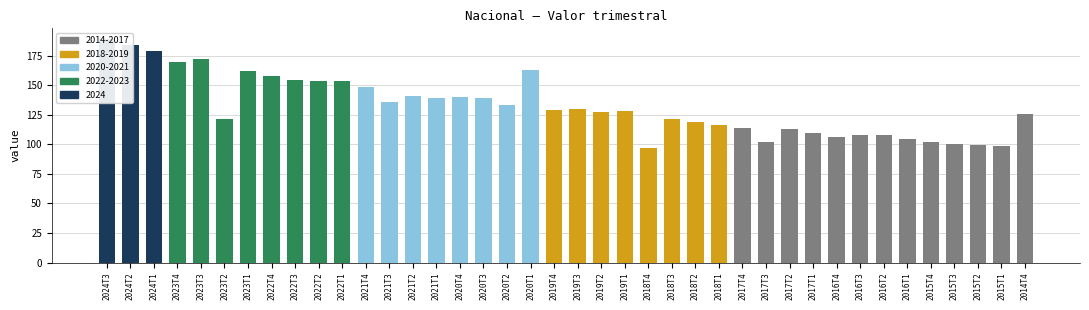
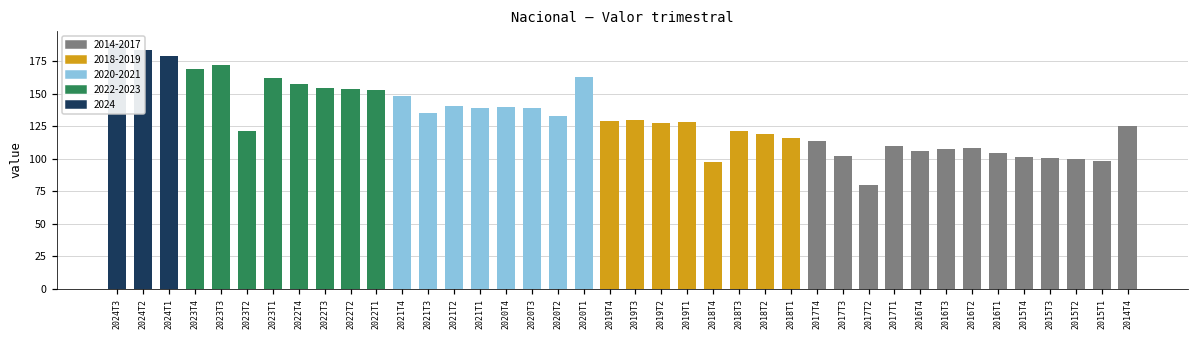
2017T2: 113 -> 80
